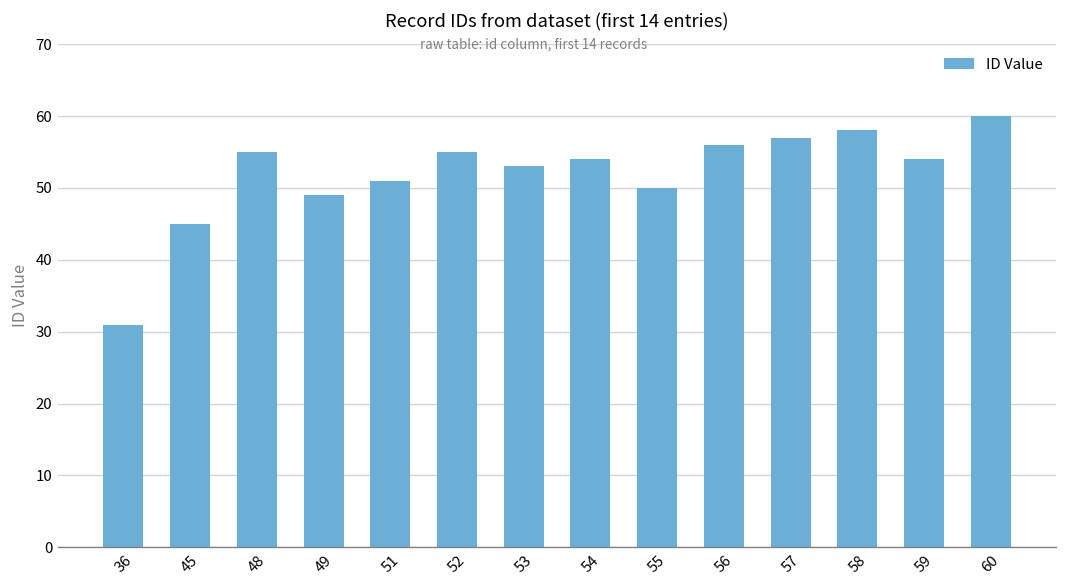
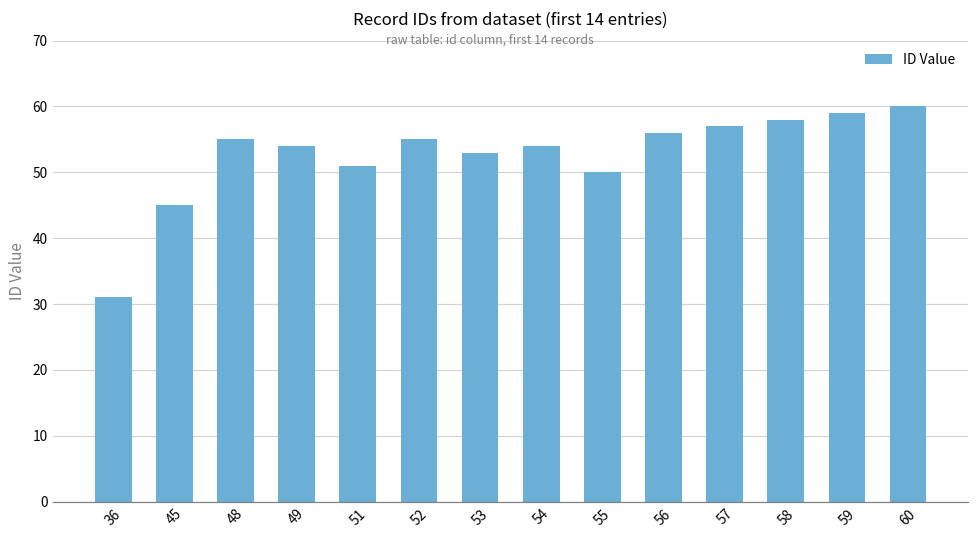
49: 49 -> 54
59: 54 -> 59
